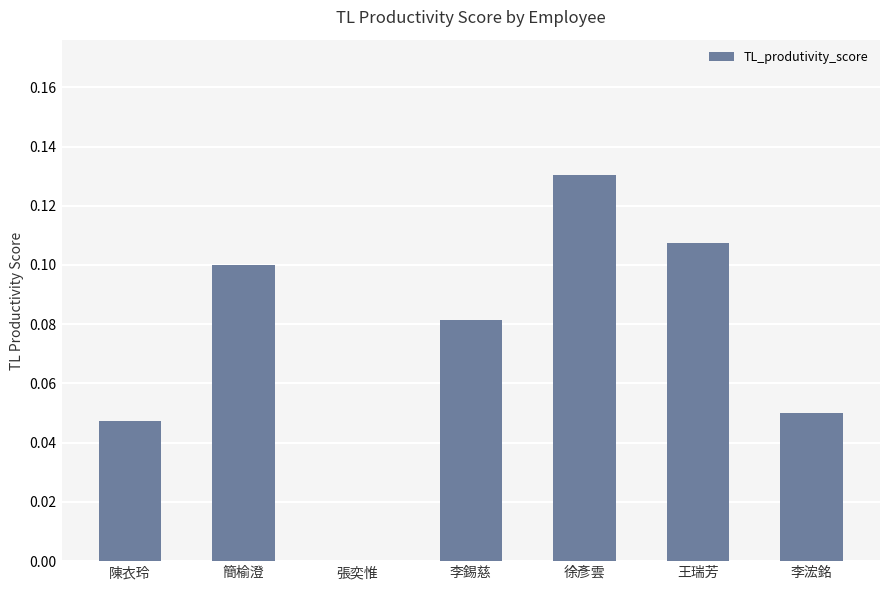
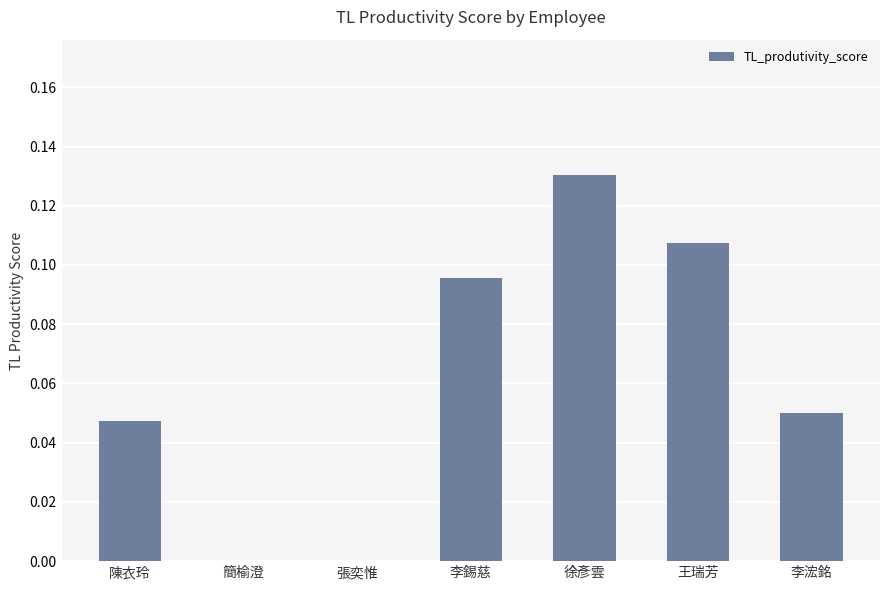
簡榆澄: 0.1 -> 0.0
李錫慈: 0.081 -> 0.096
